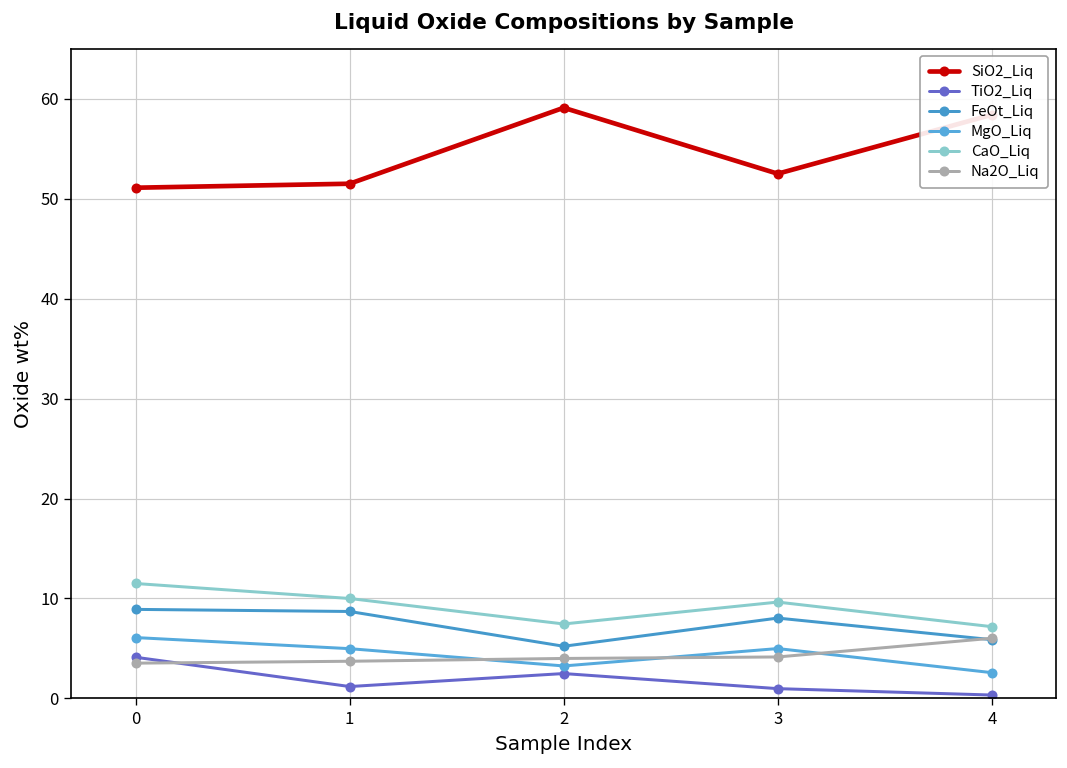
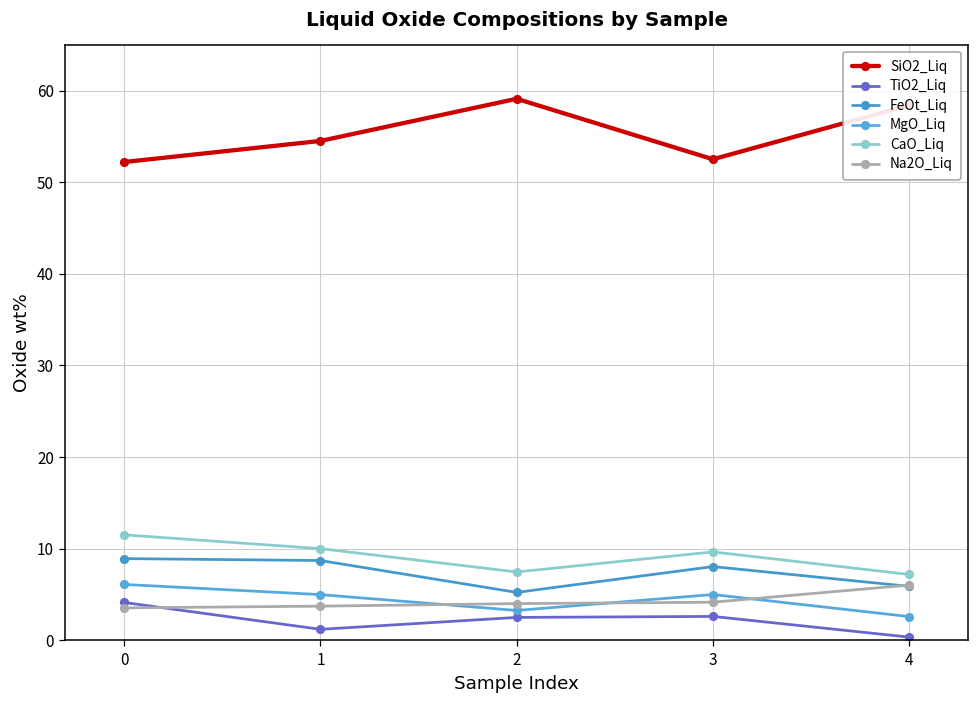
SiO2_Liq, 0: 51 -> 52
SiO2_Liq, 1: 52 -> 55
TiO2_Liq, 3: 1 -> 3
